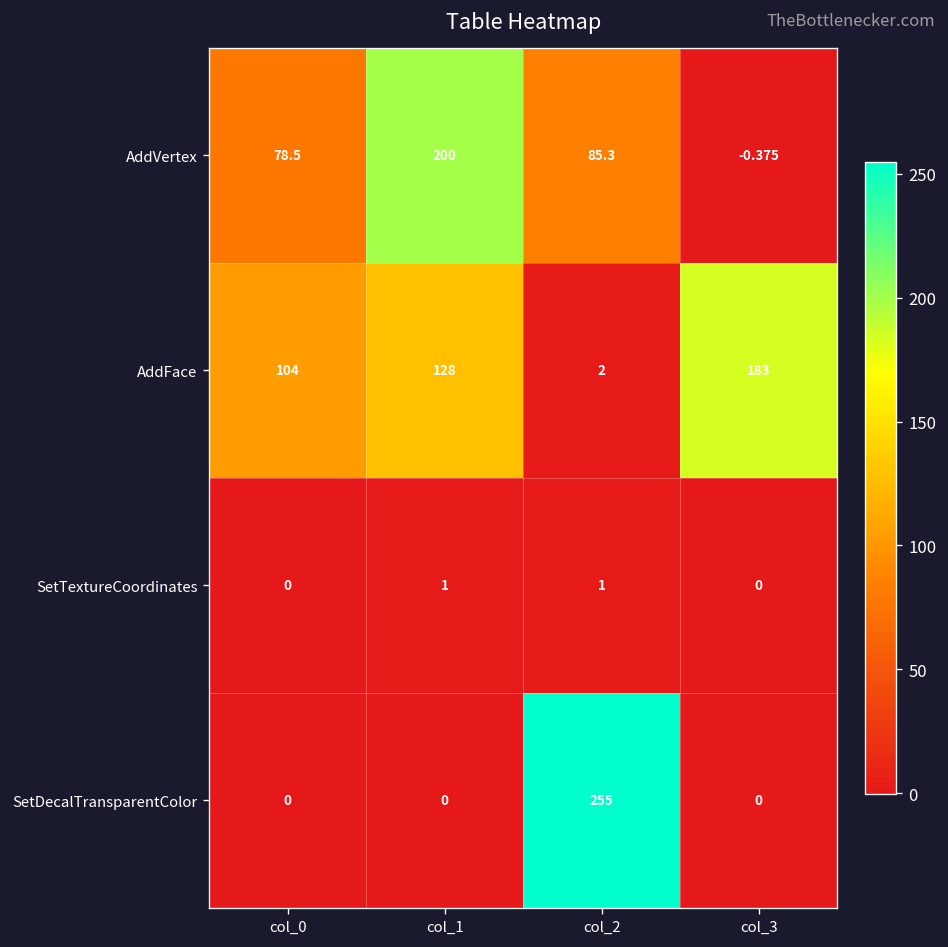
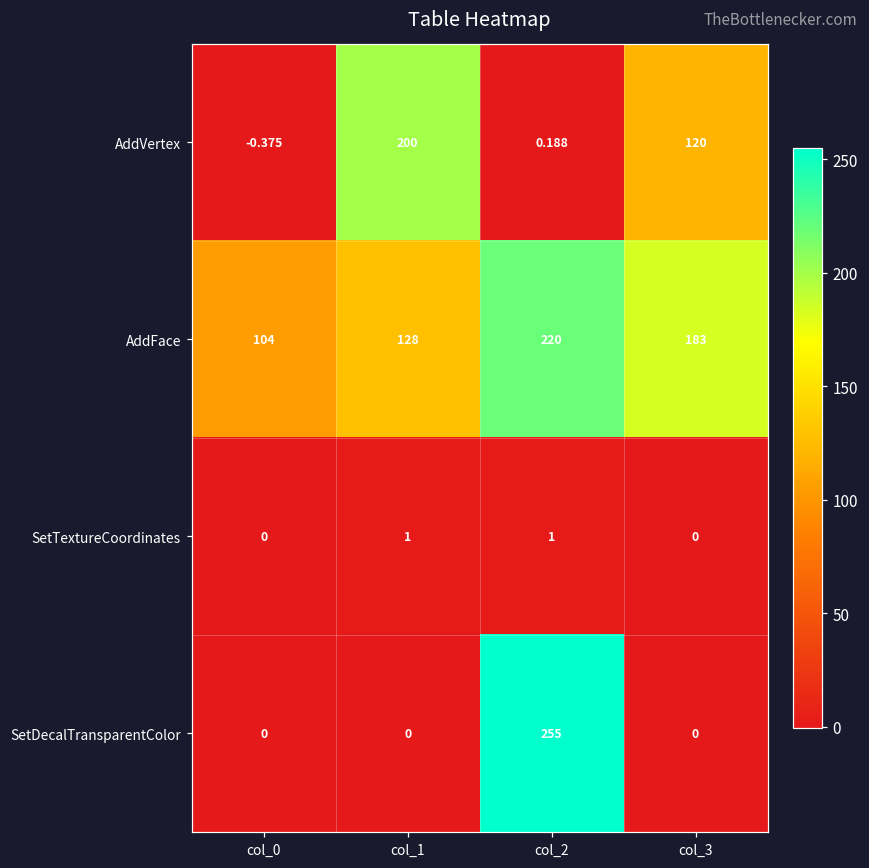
AddVertex, col_0: 78.5 -> -0.375
AddVertex, col_2: 85.3 -> 0.188
AddVertex, col_3: -0.375 -> 120
AddFace, col_2: 2 -> 220
